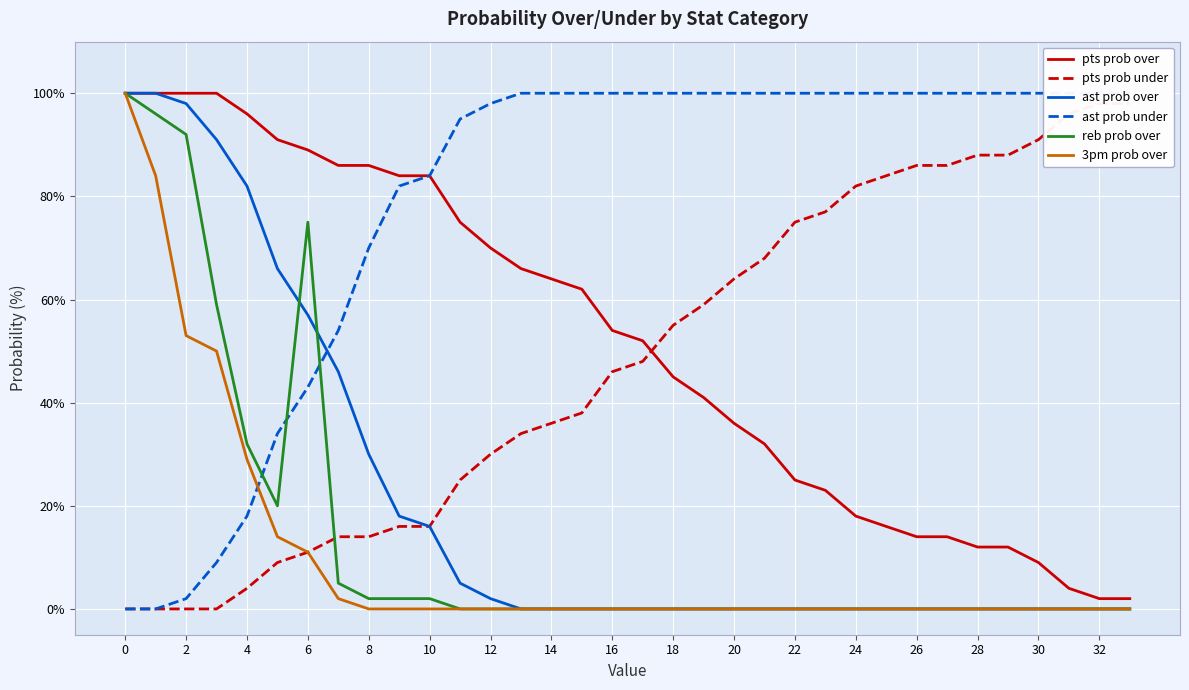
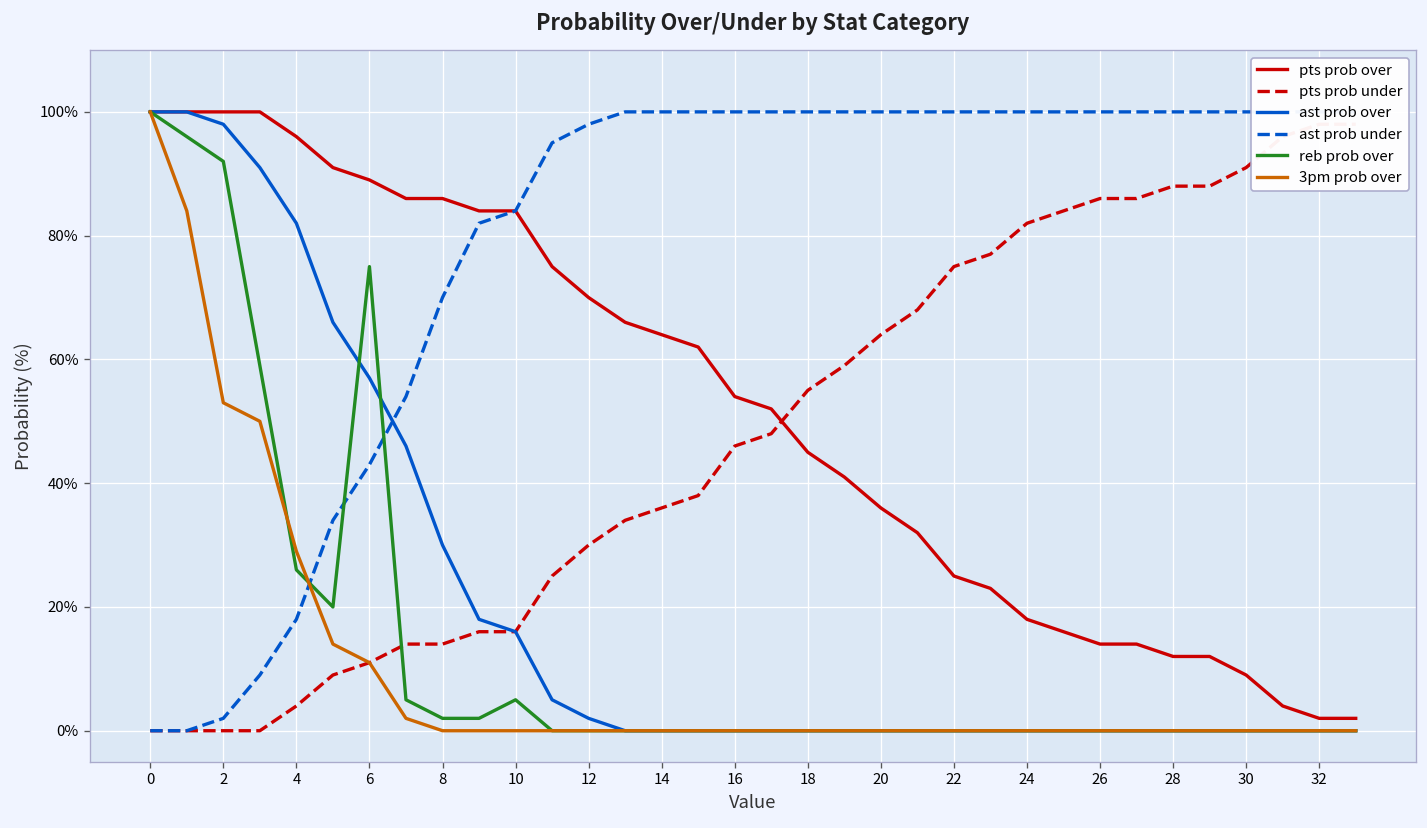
reb prob over, 4: 32% -> 26%
reb prob over, 10: 2% -> 5%
